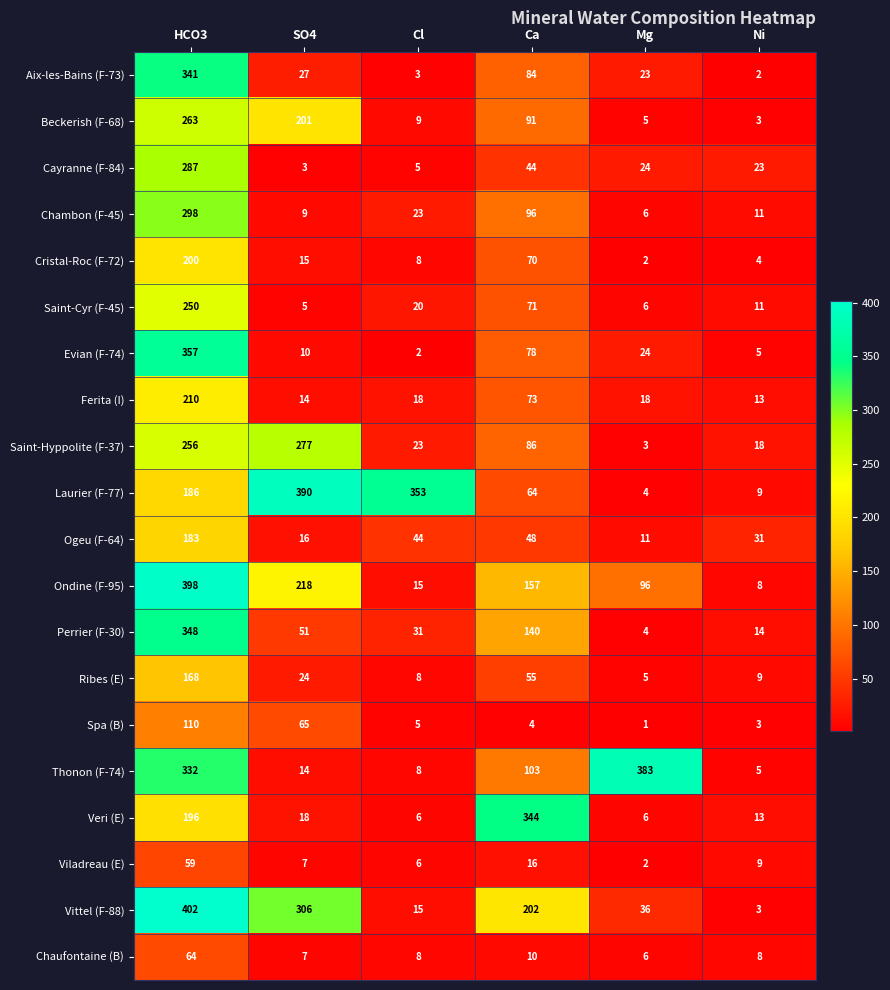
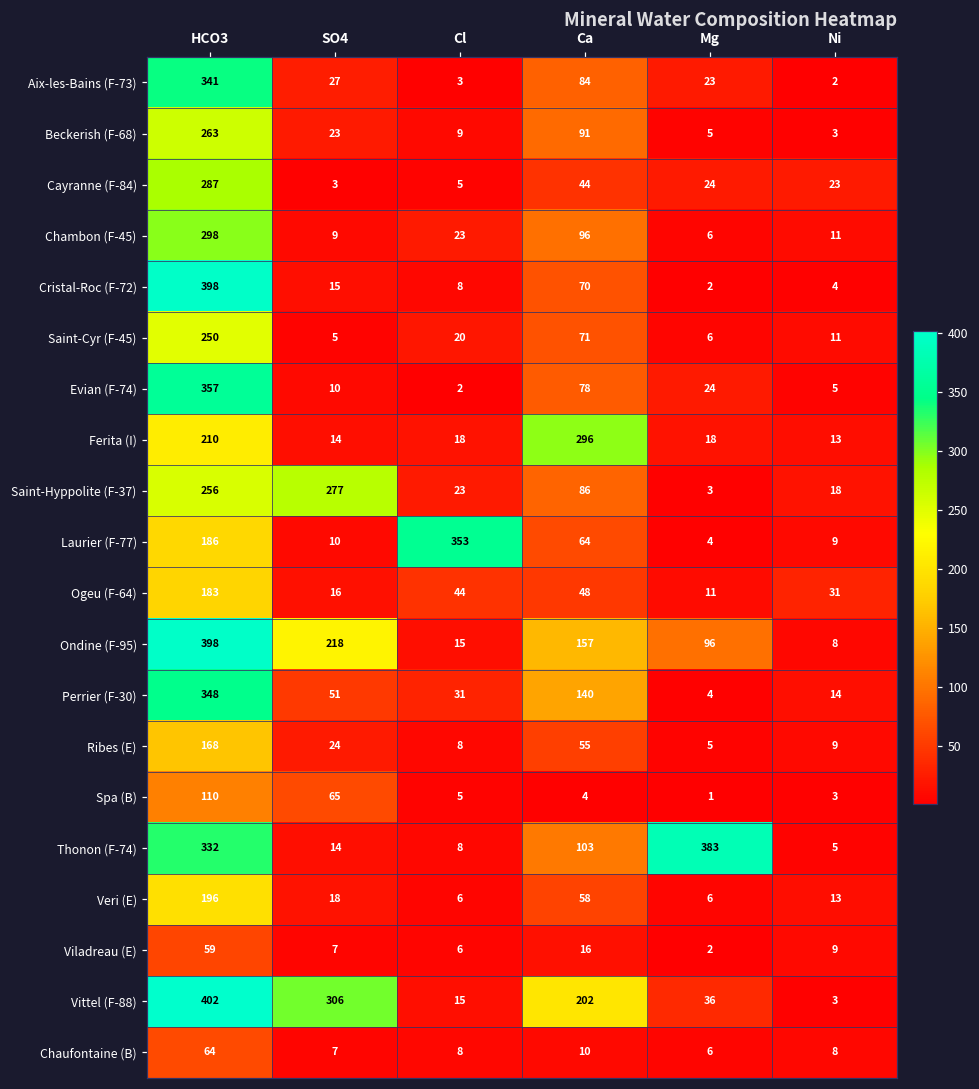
Beckerish (F-68), SO4: 201 -> 23
Cristal-Roc (F-72), HCO3: 200 -> 398
Ferita (I), Ca: 73 -> 296
Laurier (F-77), SO4: 390 -> 10
Veri (E), Ca: 344 -> 58
